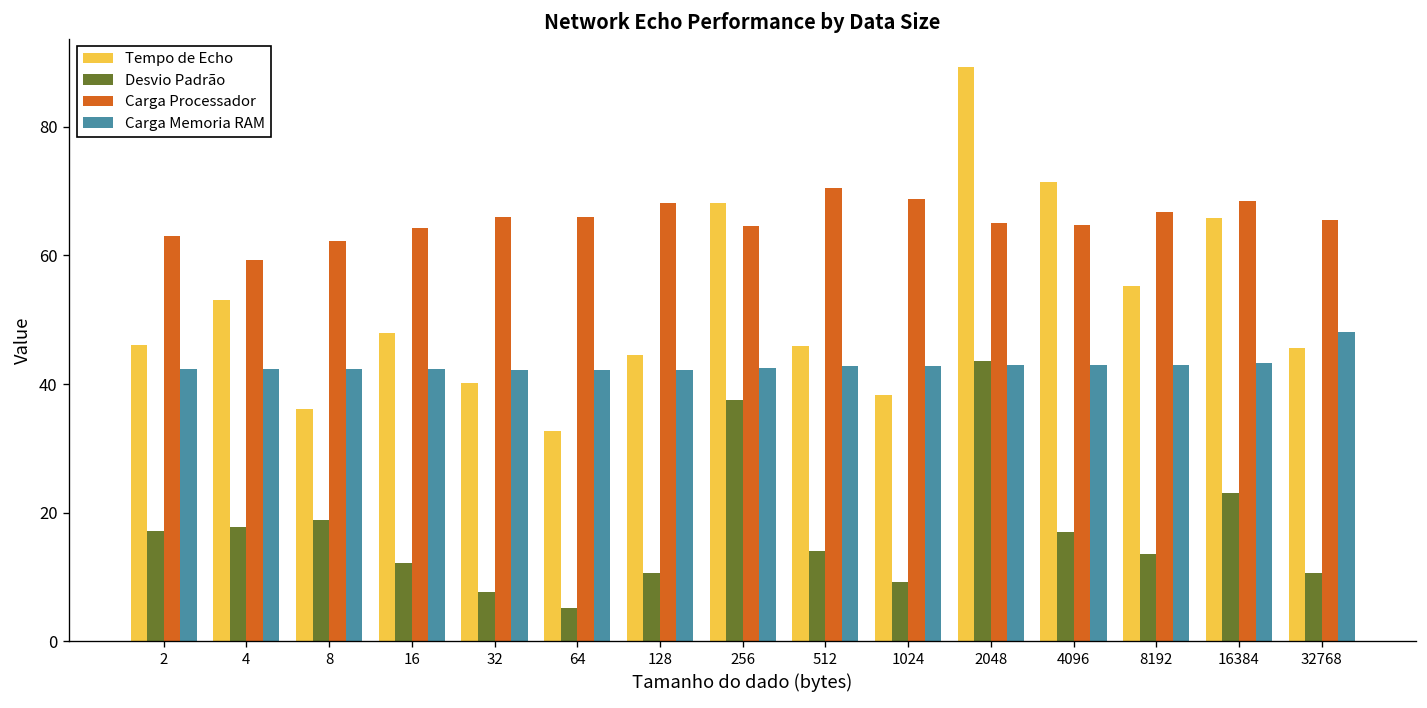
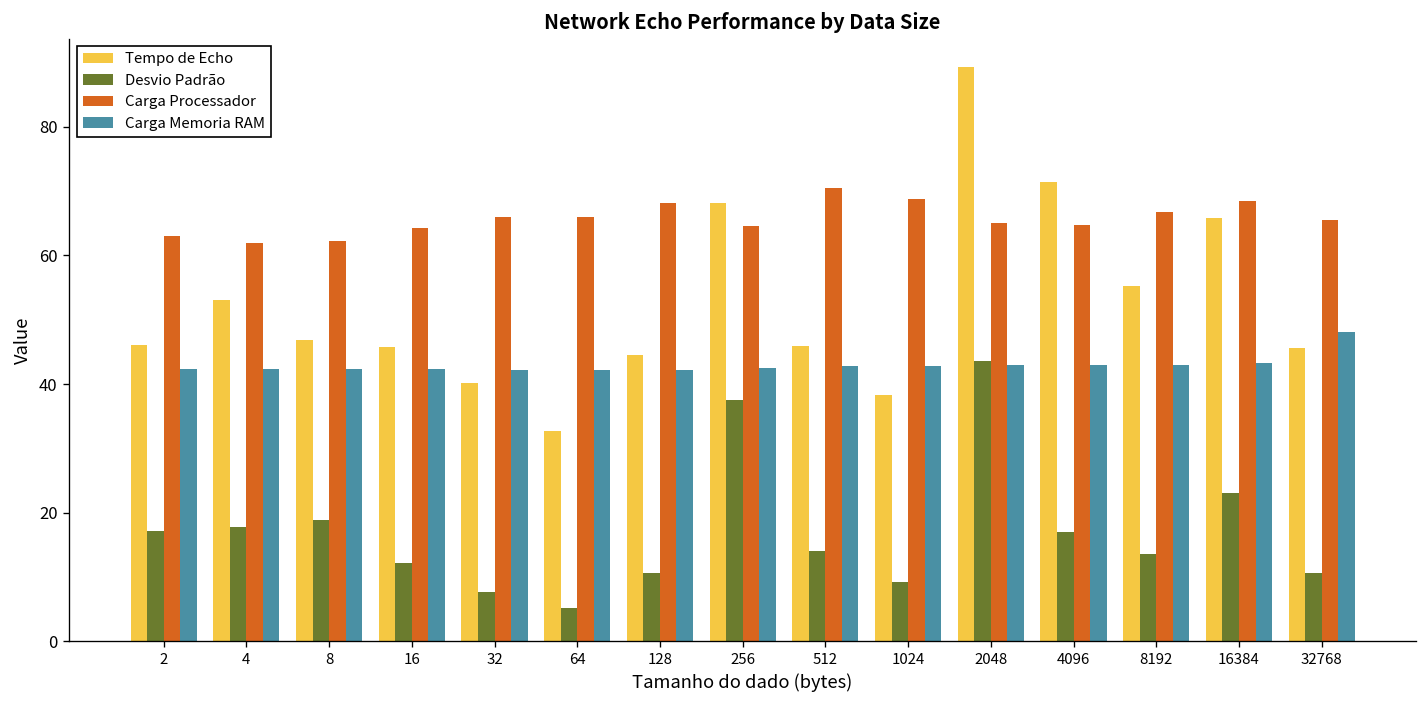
Carga Processador, 4: 59 -> 62
Tempo de Echo, 8: 36 -> 47
Tempo de Echo, 16: 48 -> 46
